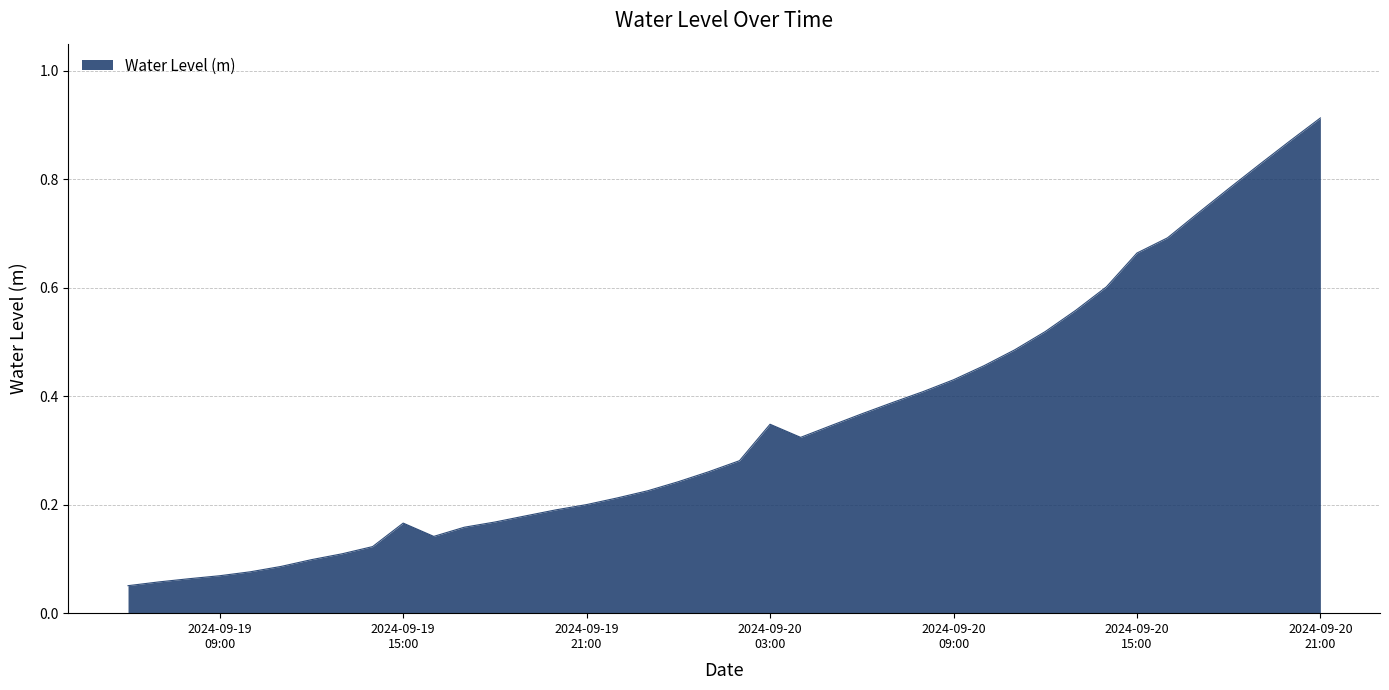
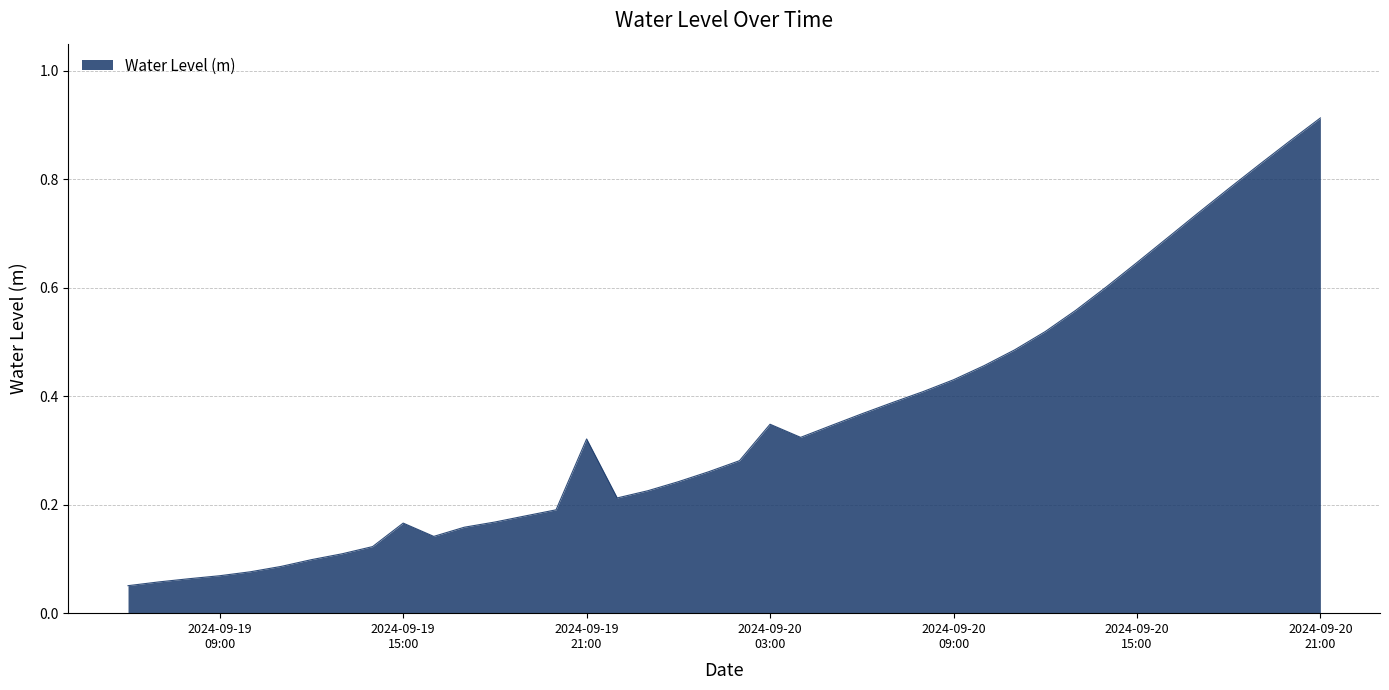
2024-09-19 21:00: 0.20 -> 0.32
2024-09-20 15:00: 0.66 -> 0.65
